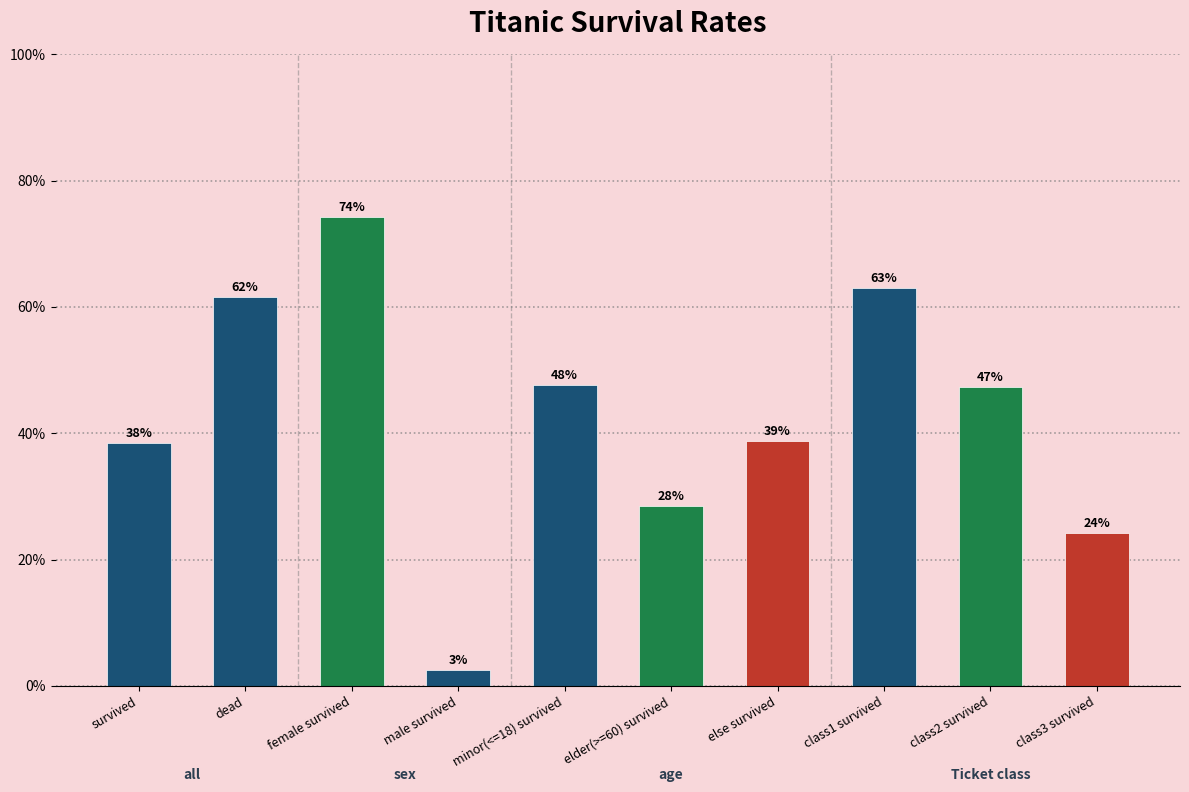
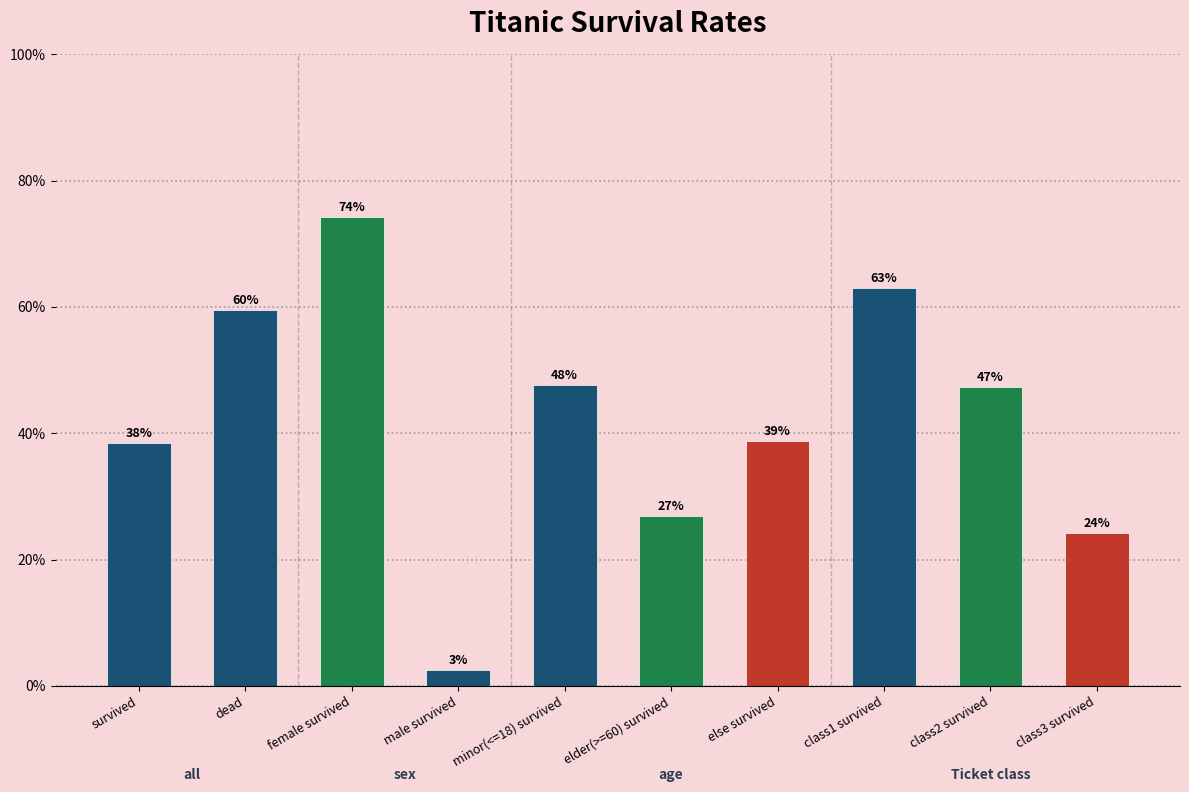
dead: 62% -> 60%
elder(>=60) survived: 28% -> 27%
